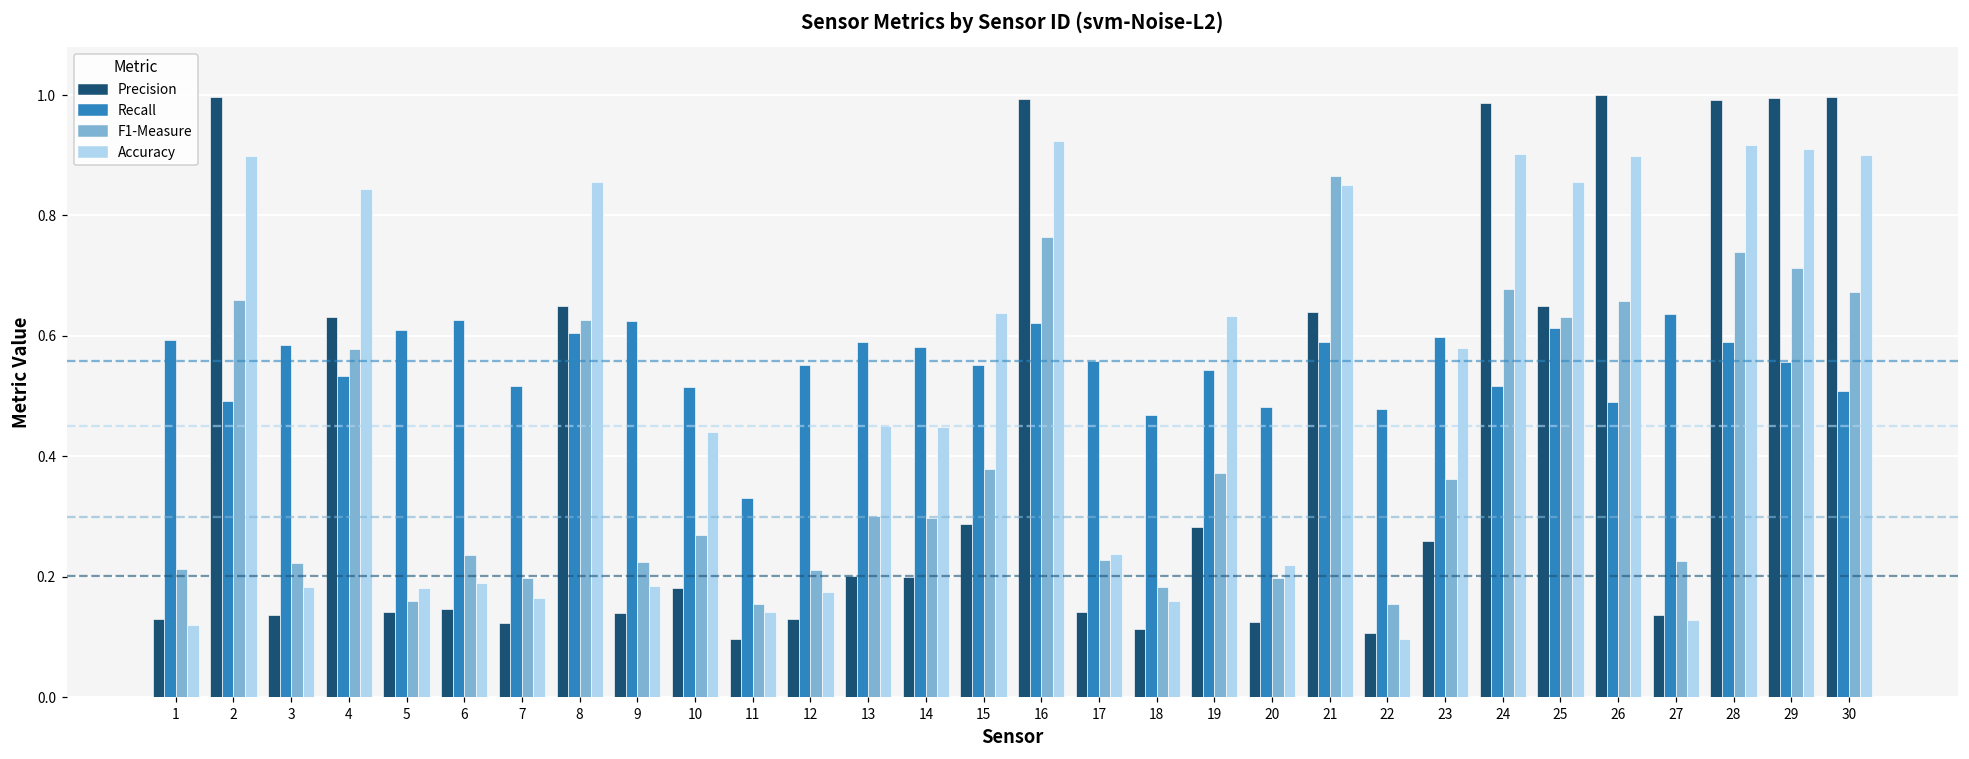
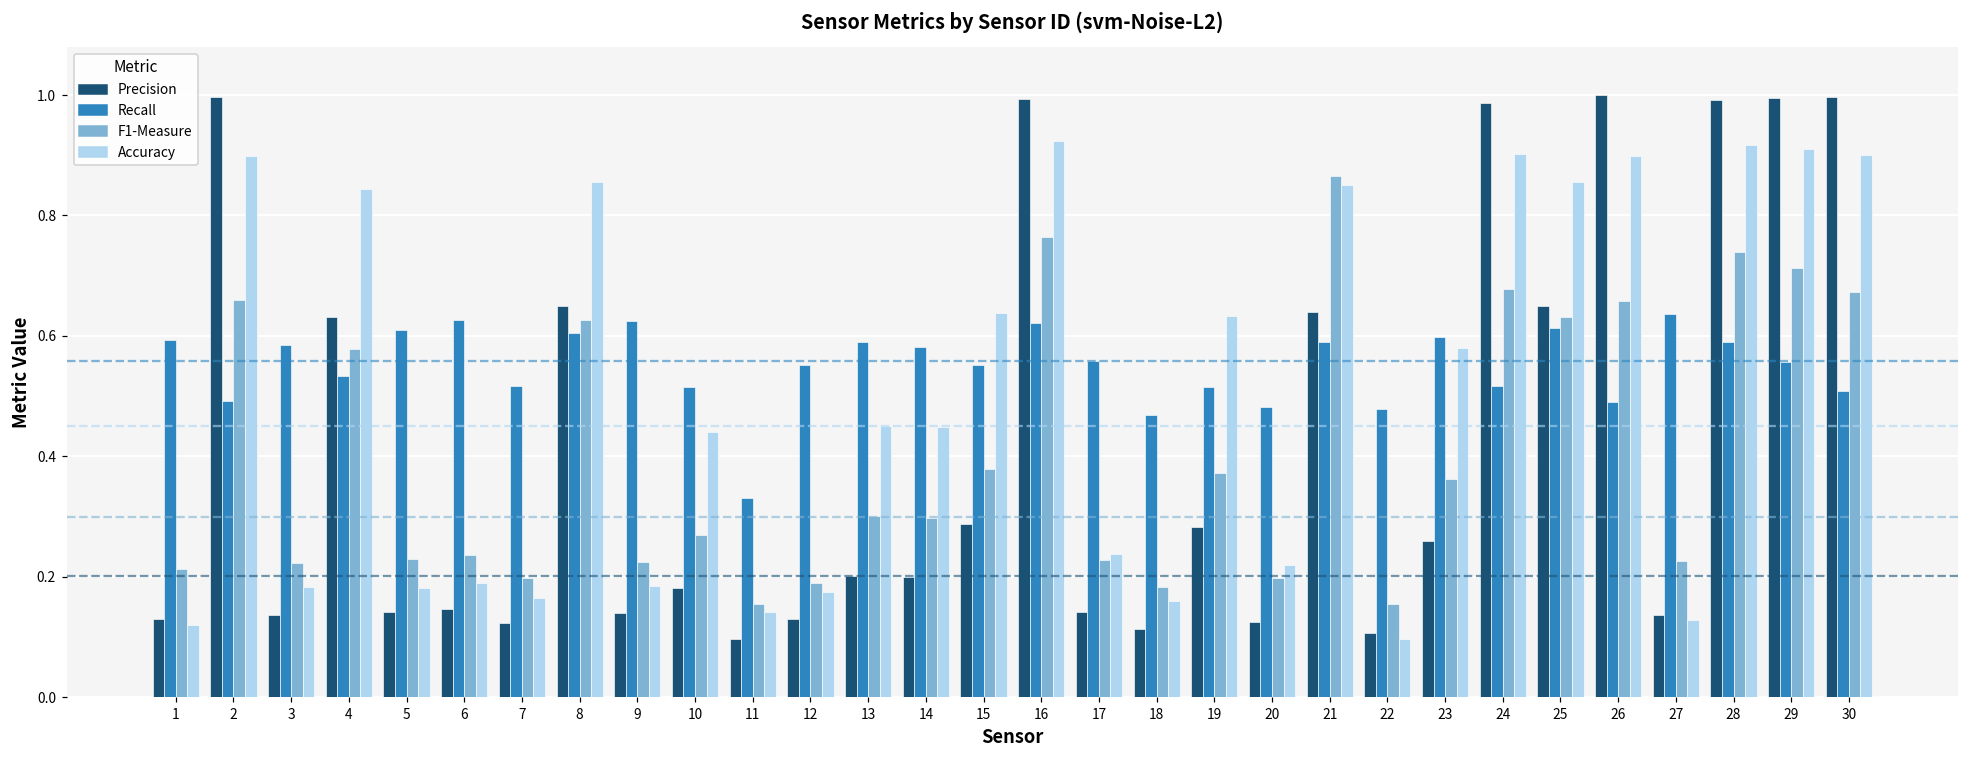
F1-Measure, 5: 0.16 -> 0.23
F1-Measure, 12: 0.21 -> 0.19
Recall, 19: 0.54 -> 0.52
